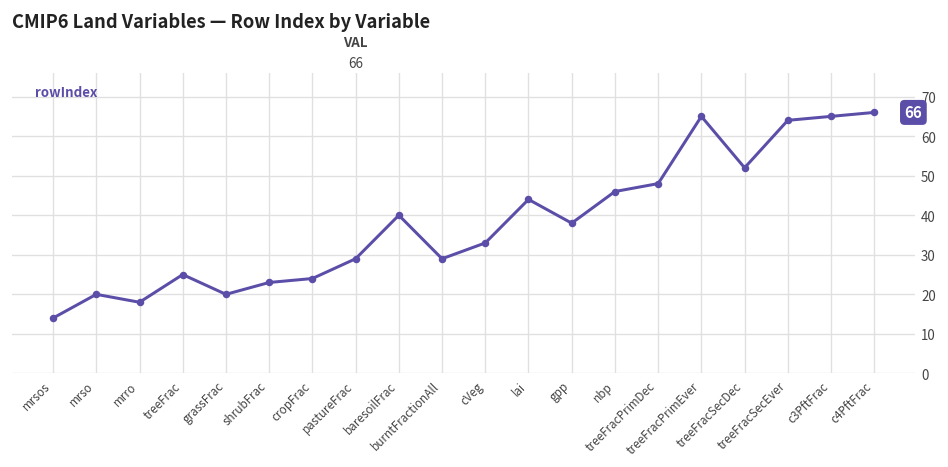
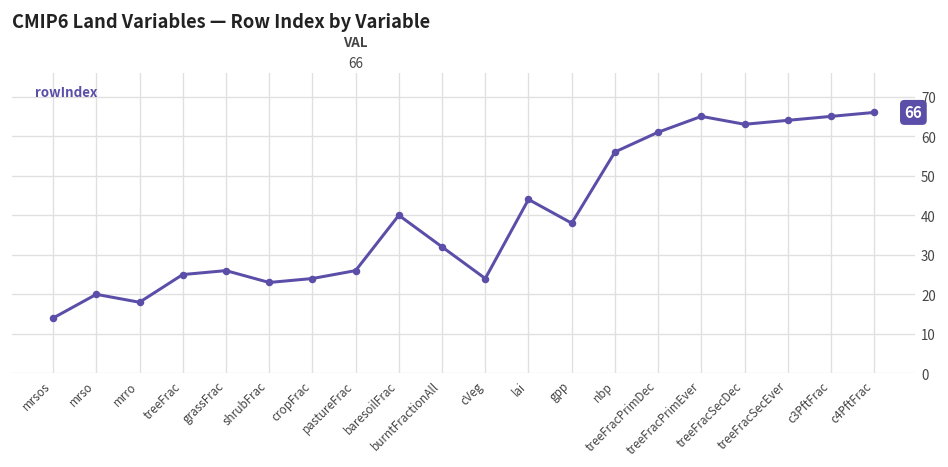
grassFrac: 20 -> 26
pastureFrac: 29 -> 26
burntFractionAll: 29 -> 32
cVeg: 33 -> 24
nbp: 46 -> 56
treeFracPrimDec: 48 -> 61
treeFracSecDec: 52 -> 63
